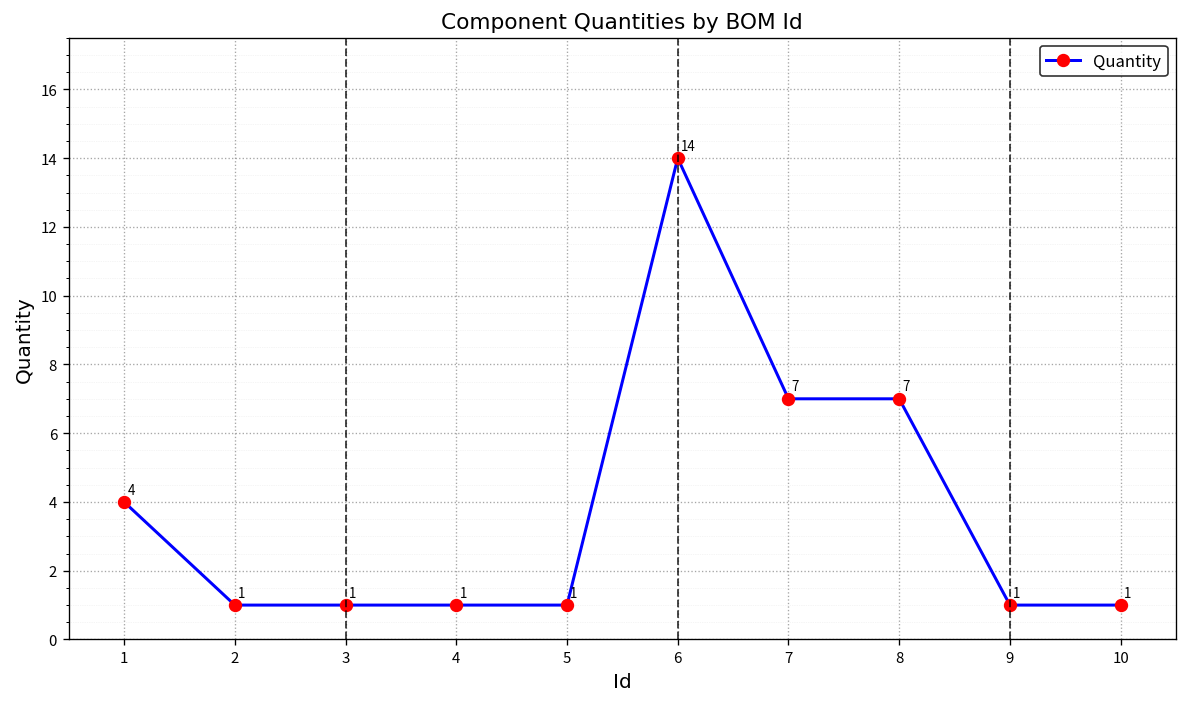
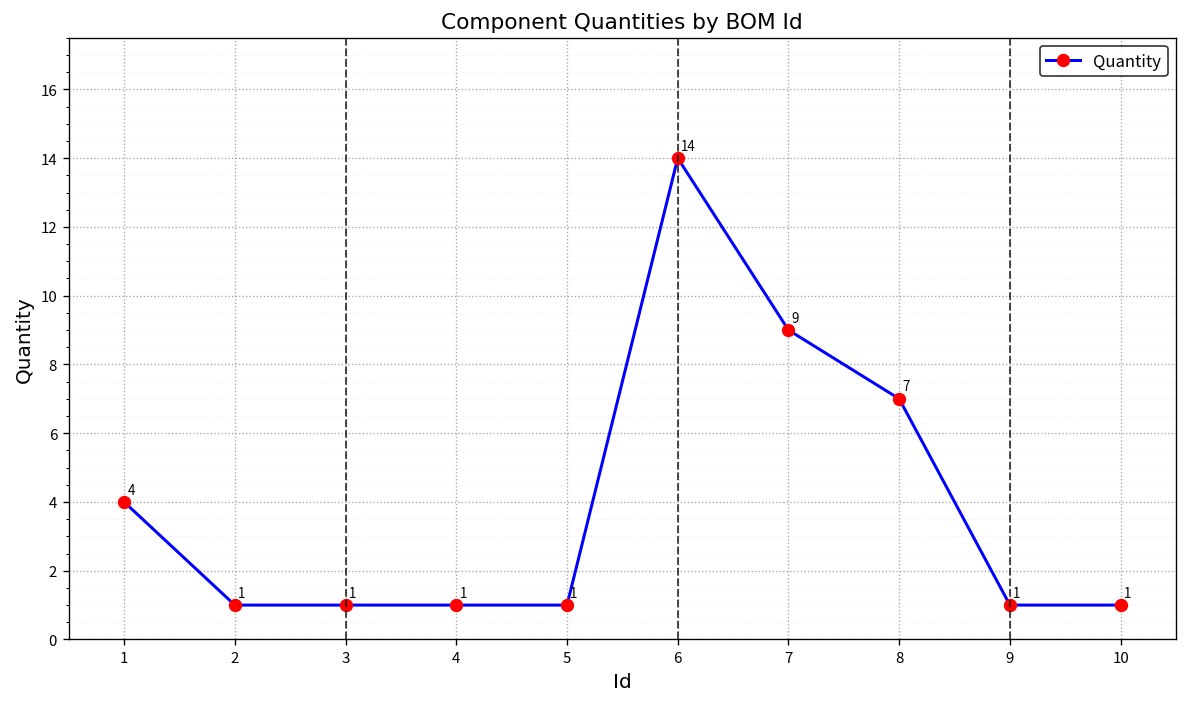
7: 7 -> 9
